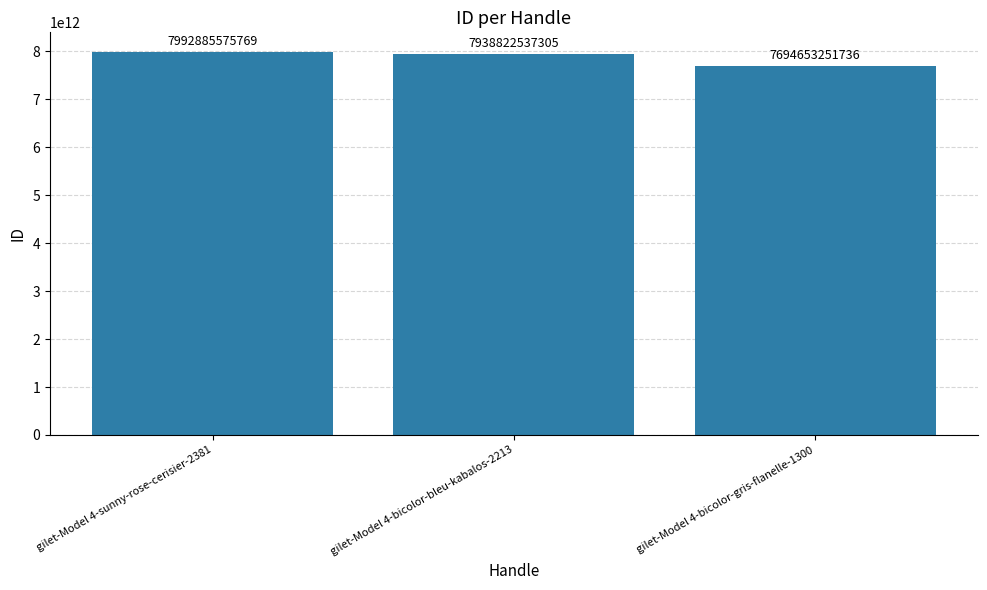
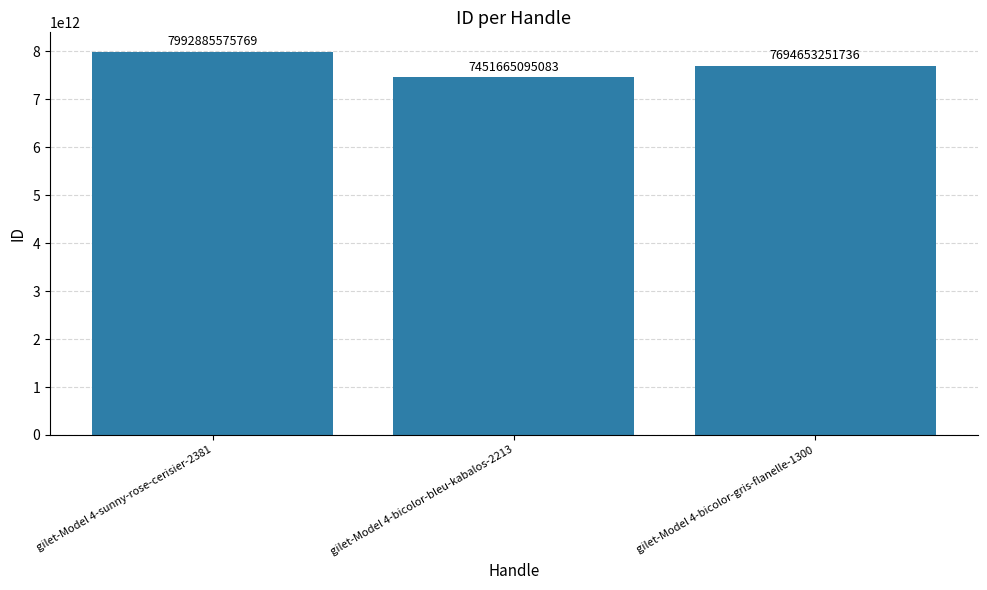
gilet-Model 4-bicolor-bleu-kabalos-2213: 7938822537305 -> 7451665095083
